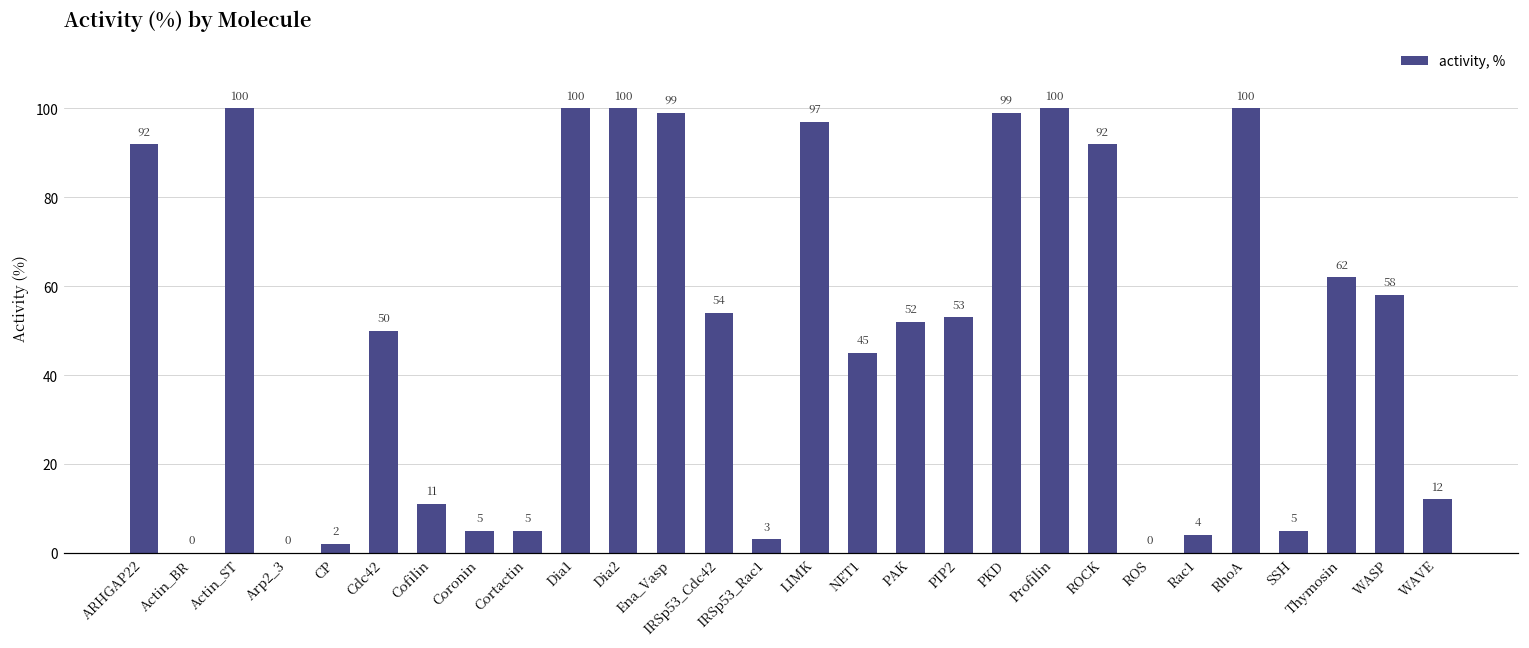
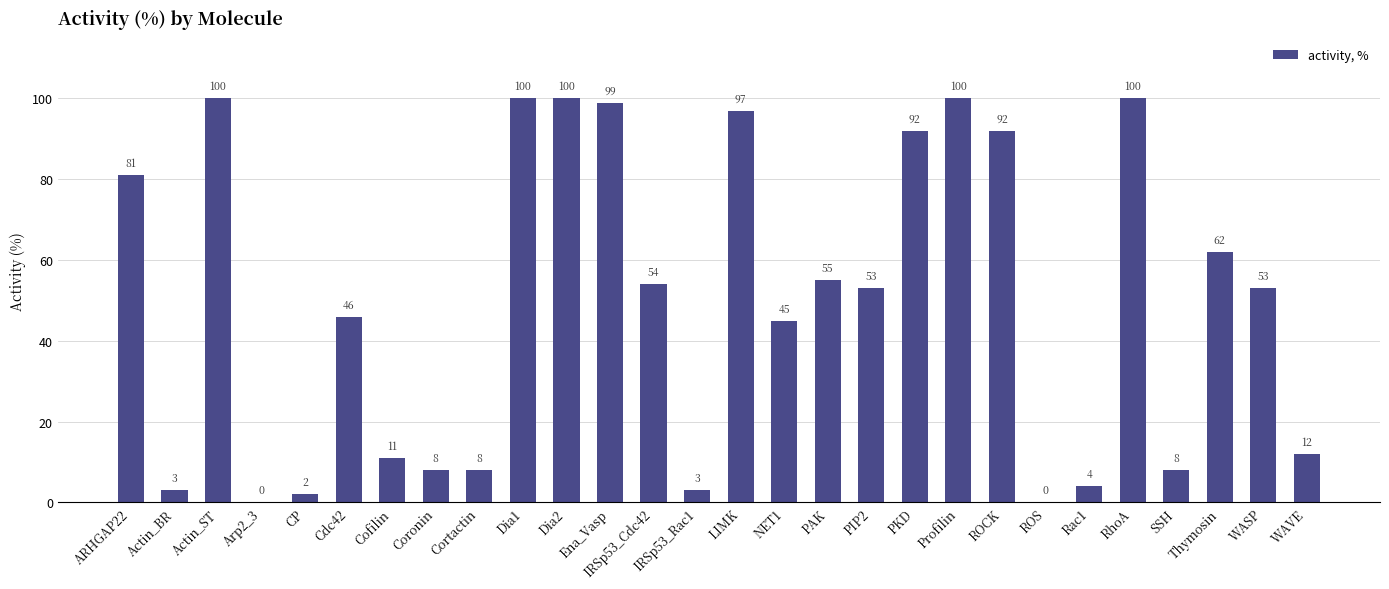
ARHGAP22: 92 -> 81
Actin_BR: 0 -> 3
Cdc42: 50 -> 46
Coronin: 5 -> 8
Cortactin: 5 -> 8
PAK: 52 -> 55
PKD: 99 -> 92
SSH: 5 -> 8
WASP: 58 -> 53
